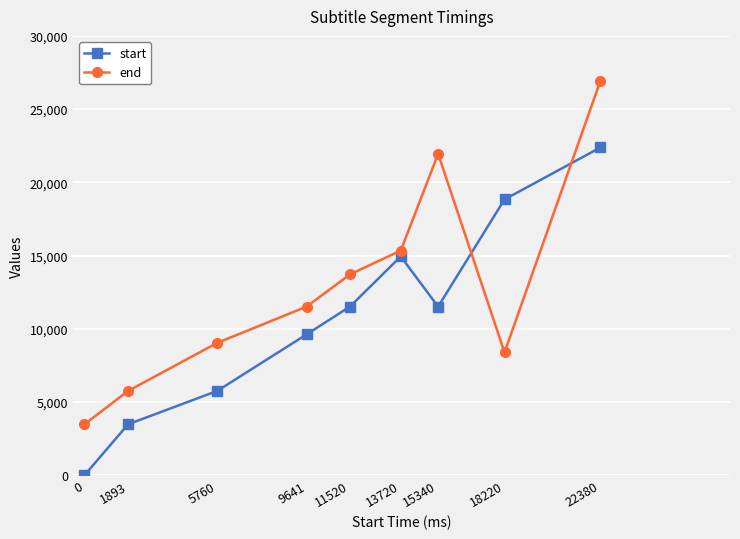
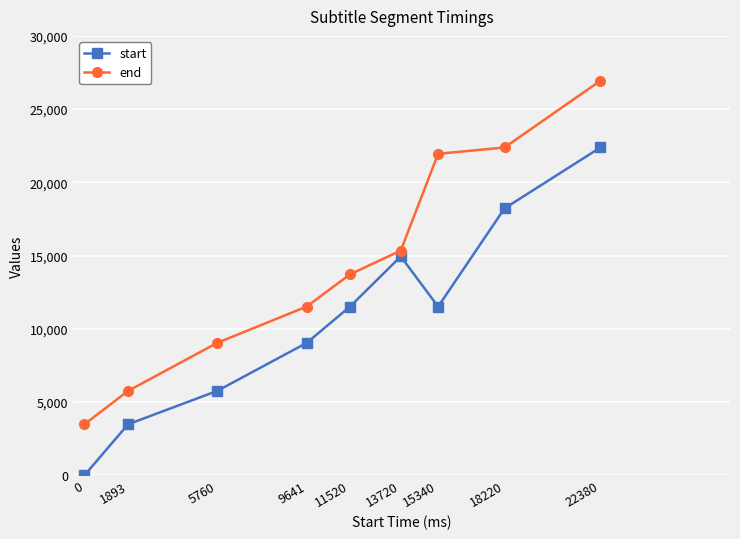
start, 9641: 9,600 -> 9,000
start, 18220: 18,800 -> 18,200
end, 18220: 8,400 -> 22,400
